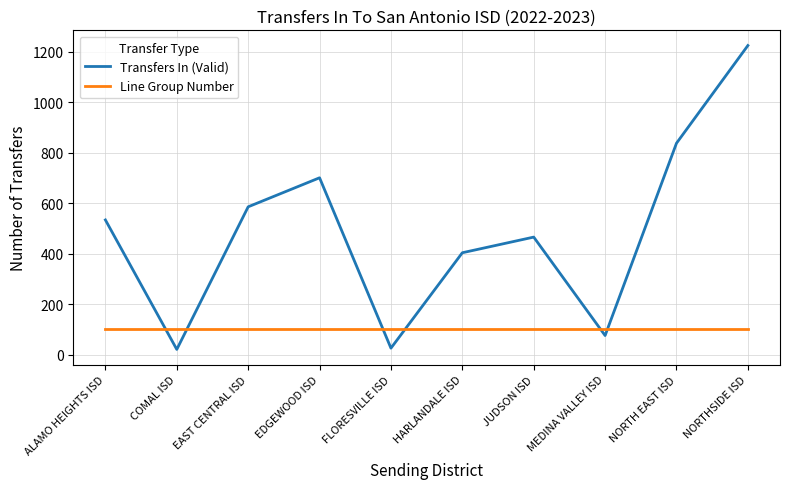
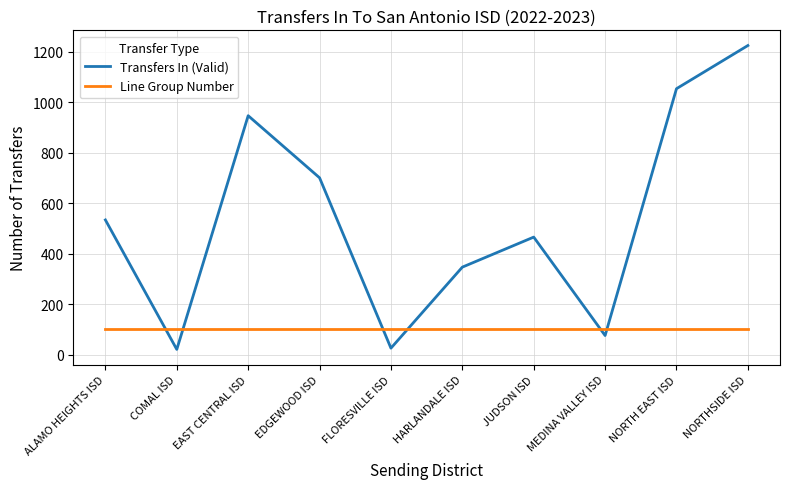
Transfers In (Valid), EAST CENTRAL ISD: 590 -> 950
Transfers In (Valid), HARLANDALE ISD: 400 -> 350
Transfers In (Valid), NORTH EAST ISD: 840 -> 1050
